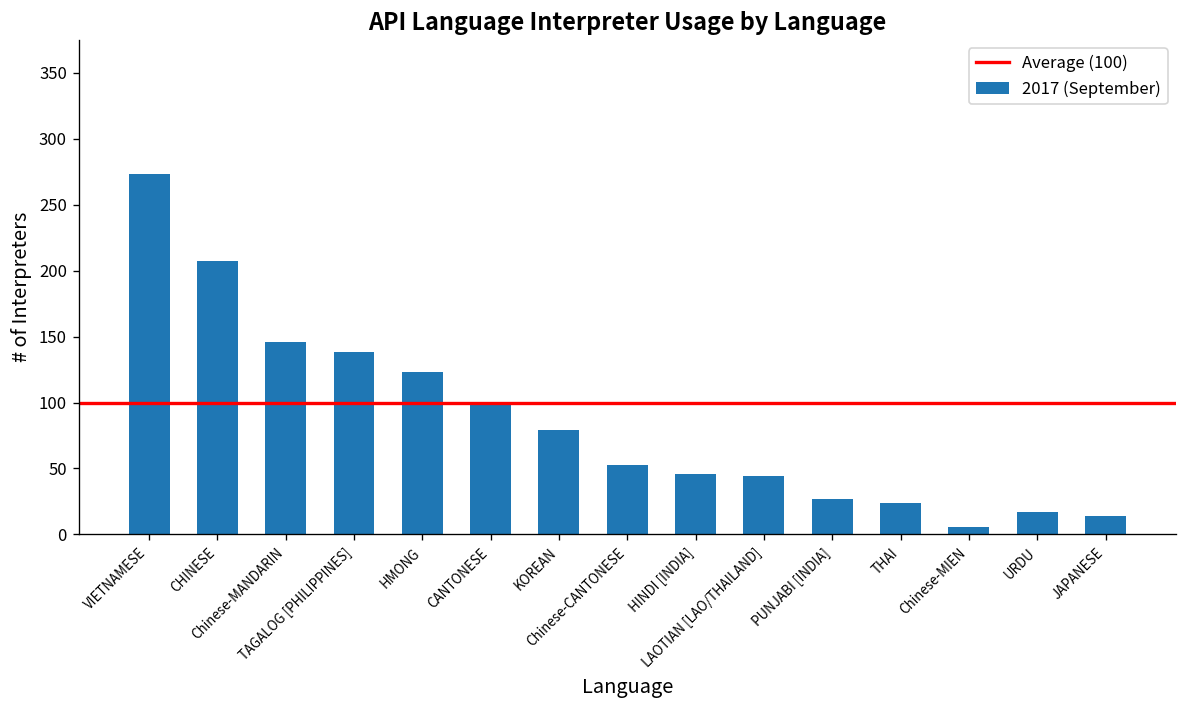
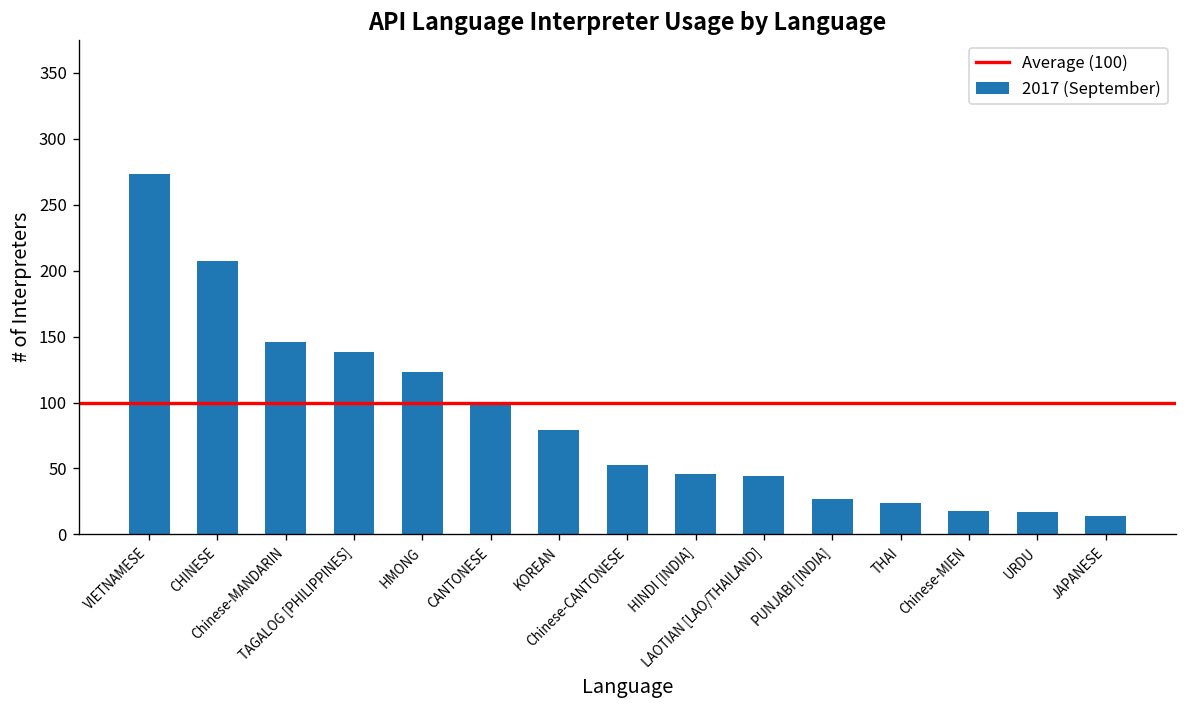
Chinese-MIEN: 6 -> 18
